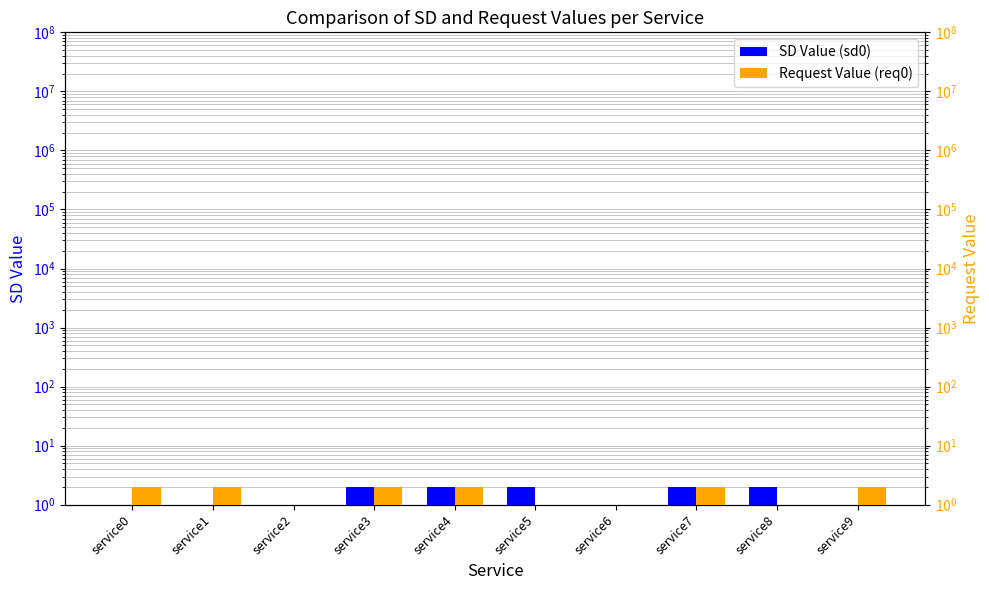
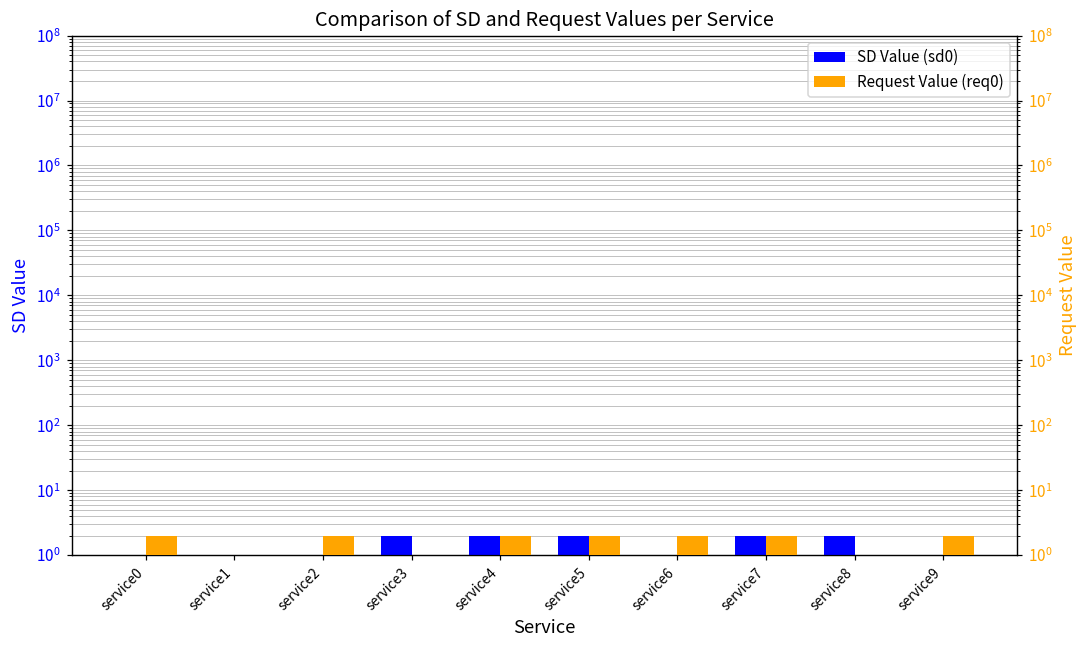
Request Value (req0), service1: 2 -> 1
Request Value (req0), service2: 1 -> 2
Request Value (req0), service3: 2 -> 1
Request Value (req0), service5: 1 -> 2
Request Value (req0), service6: 1 -> 2
